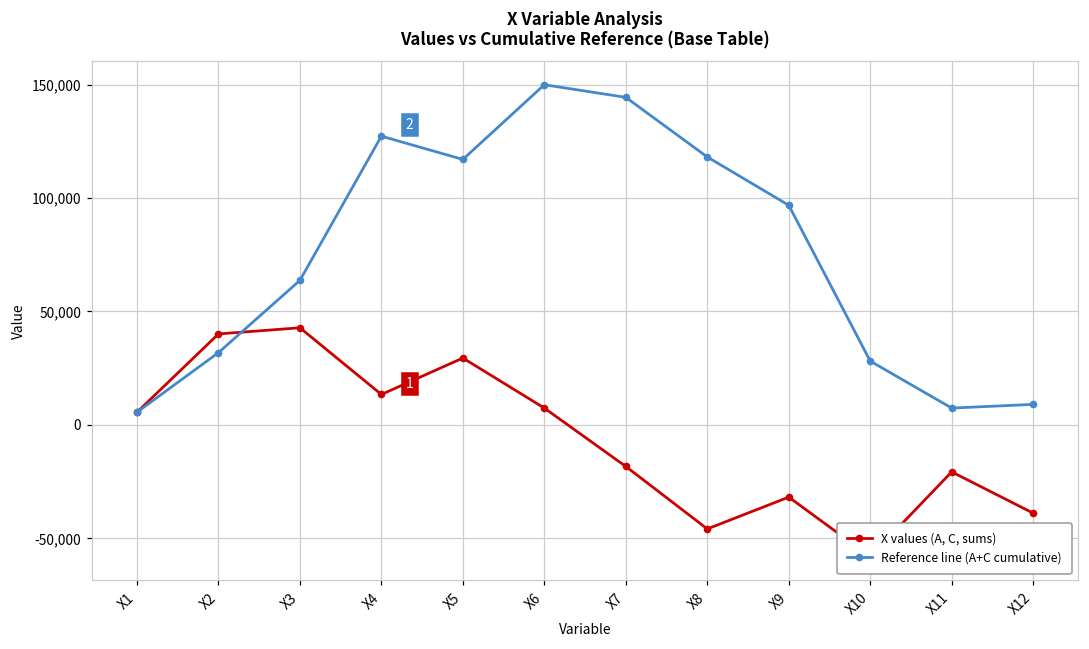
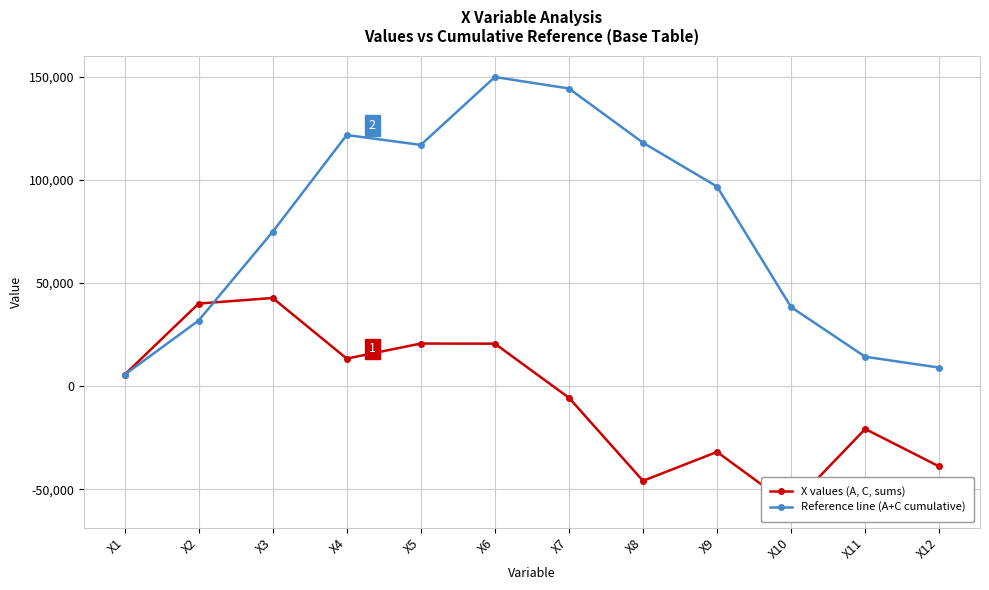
Reference line (A+C cumulative), X3: 64,000 -> 75,000
Reference line (A+C cumulative), X4: 127,000 -> 122,000
X values (A, C, sums), X5: 29,000 -> 21,000
X values (A, C, sums), X6: 7,000 -> 21,000
X values (A, C, sums), X7: -18,000 -> -6,000
Reference line (A+C cumulative), X10: 28,000 -> 38,000
Reference line (A+C cumulative), X11: 7,000 -> 14,000
